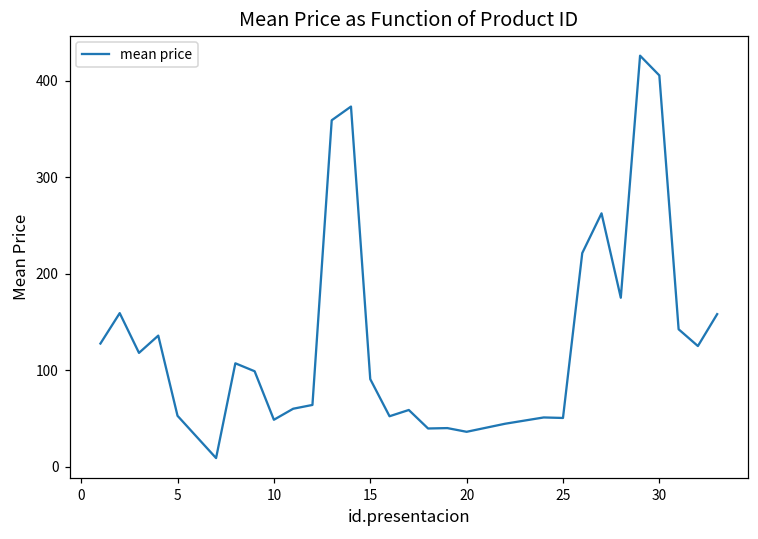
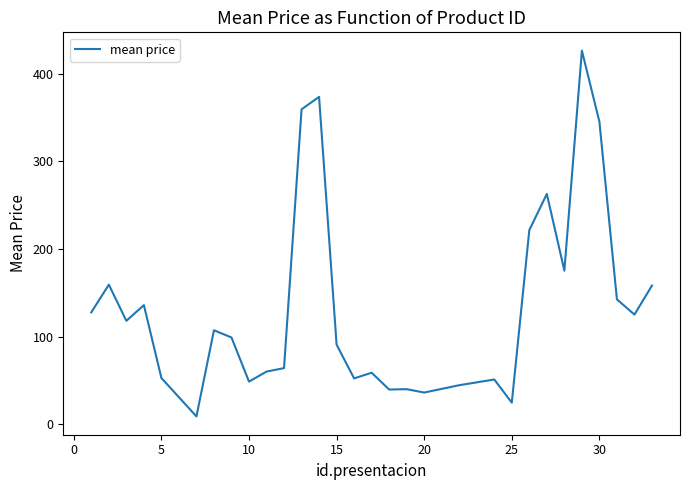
25: 50 -> 20
30: 410 -> 350
